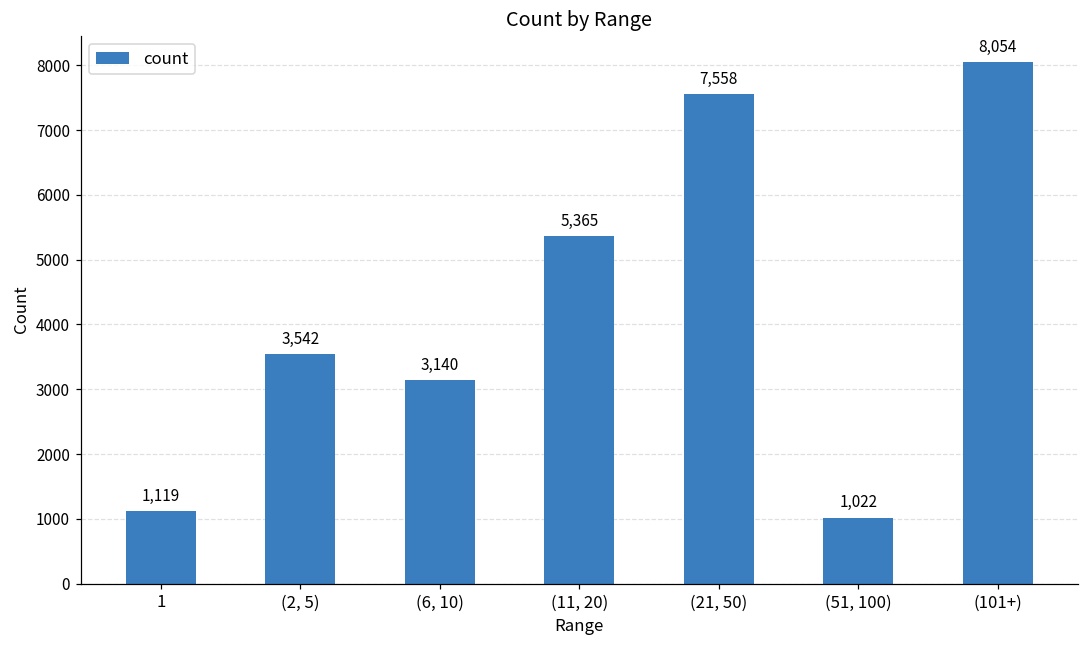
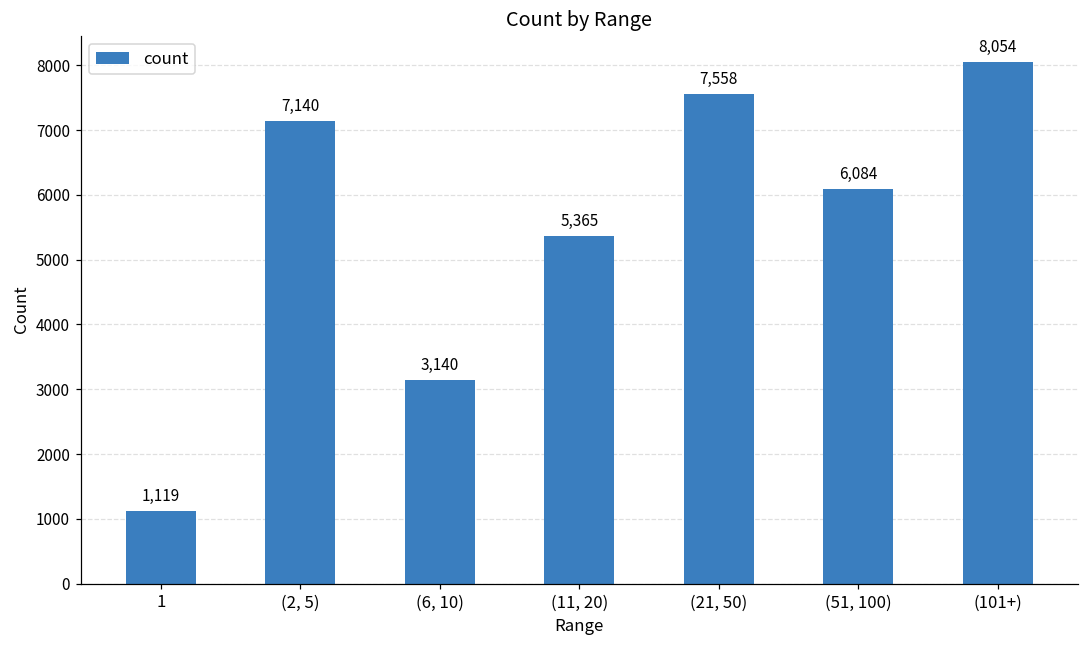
(2, 5): 3,542 -> 7,140
(51, 100): 1,022 -> 6,084
